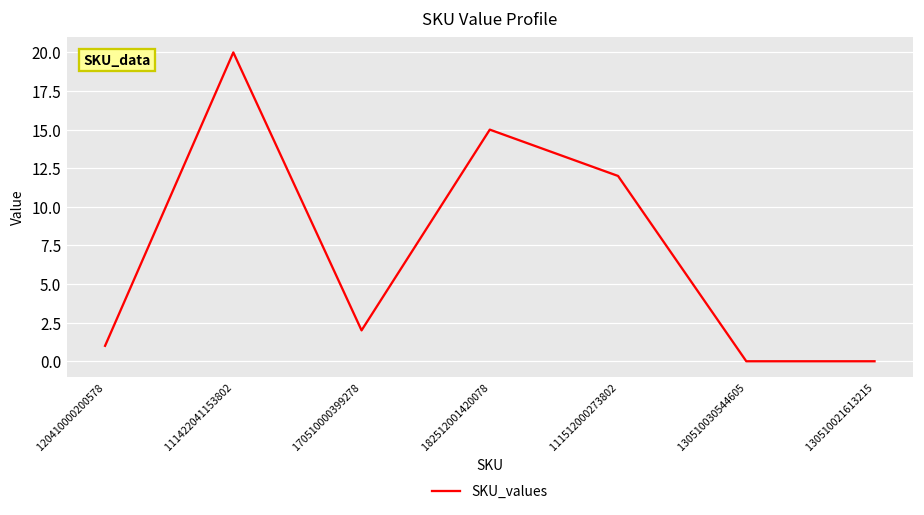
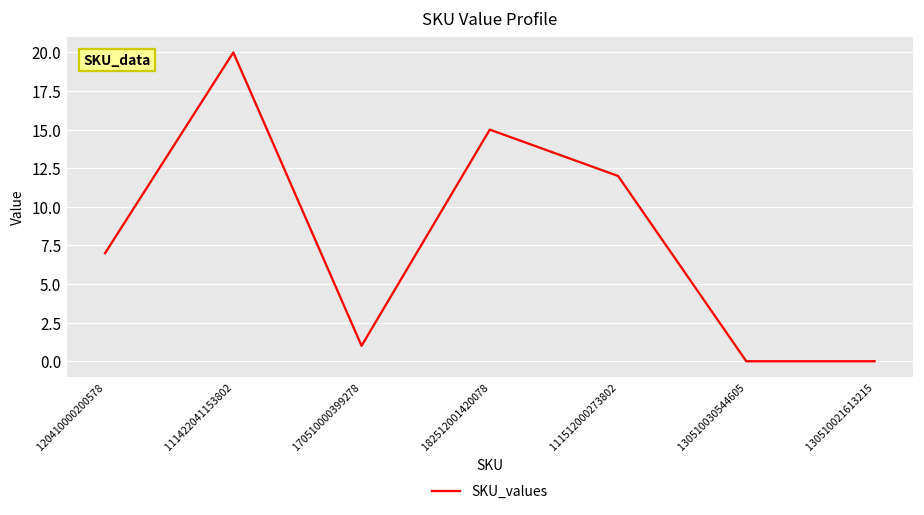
120410000200578: 1 -> 7
170510000399278: 2 -> 1
